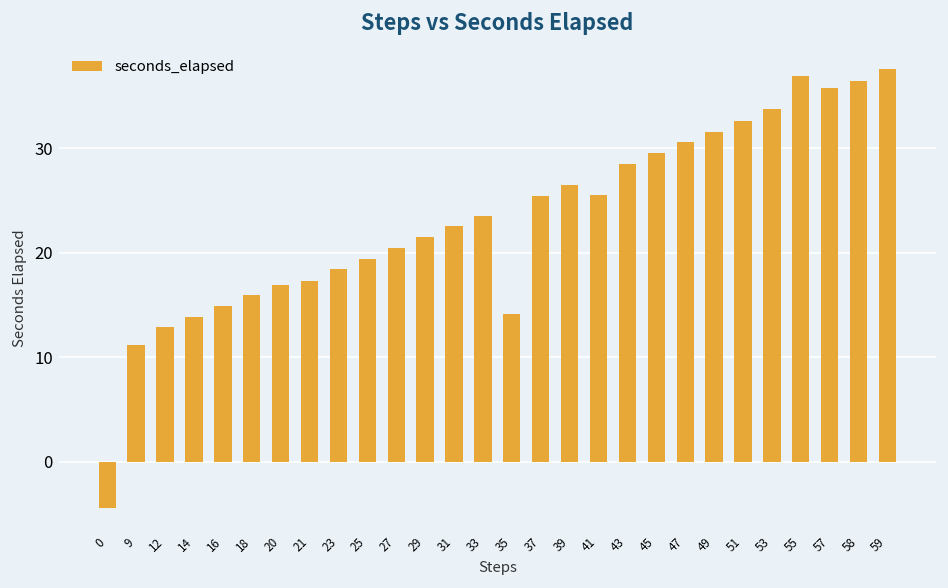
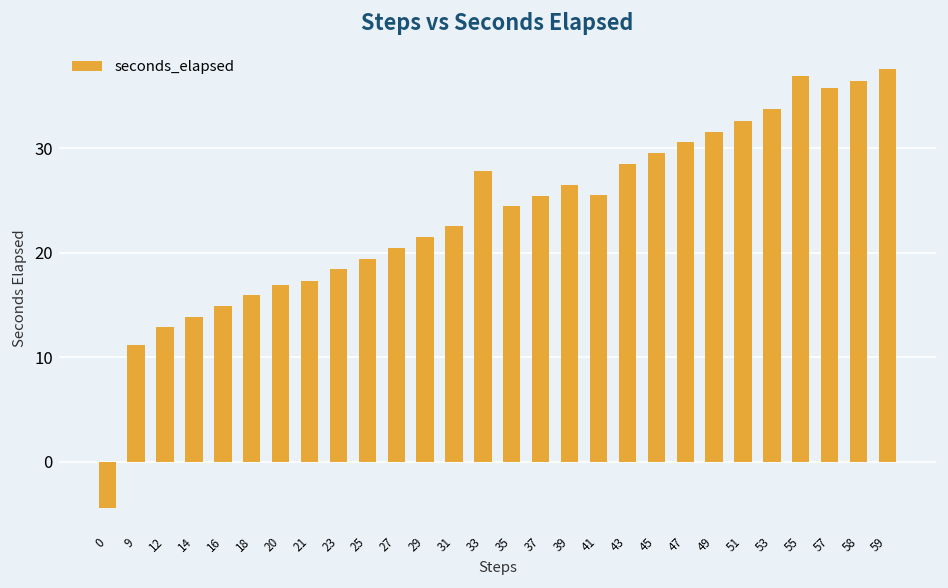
33: 24 -> 28
35: 14 -> 24
